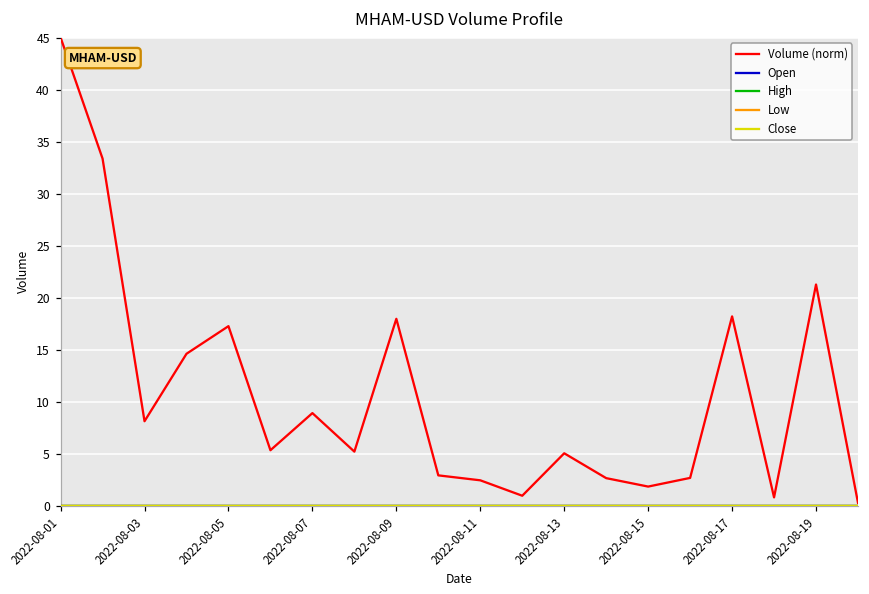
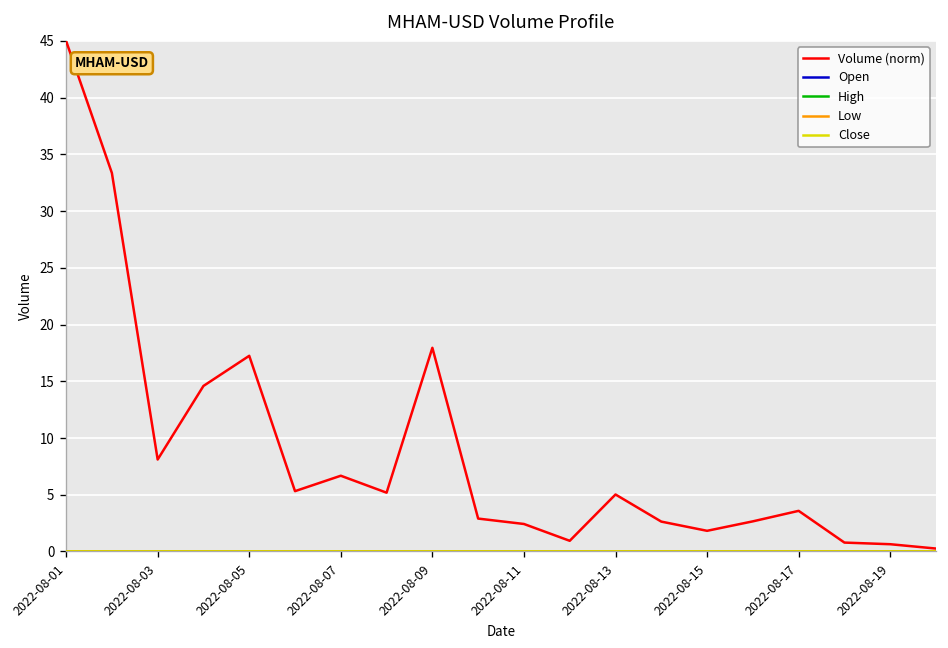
Volume (norm), 2022-08-07: 9 -> 7
Volume (norm), 2022-08-17: 18 -> 4
Volume (norm), 2022-08-19: 21 -> 1
